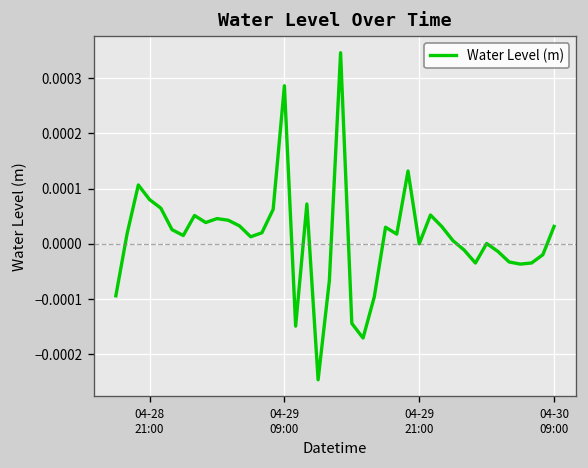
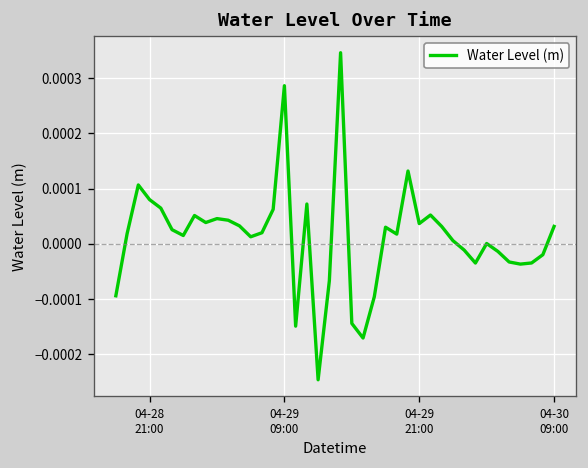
04-29 21:00: 0.00000 -> 0.00004
